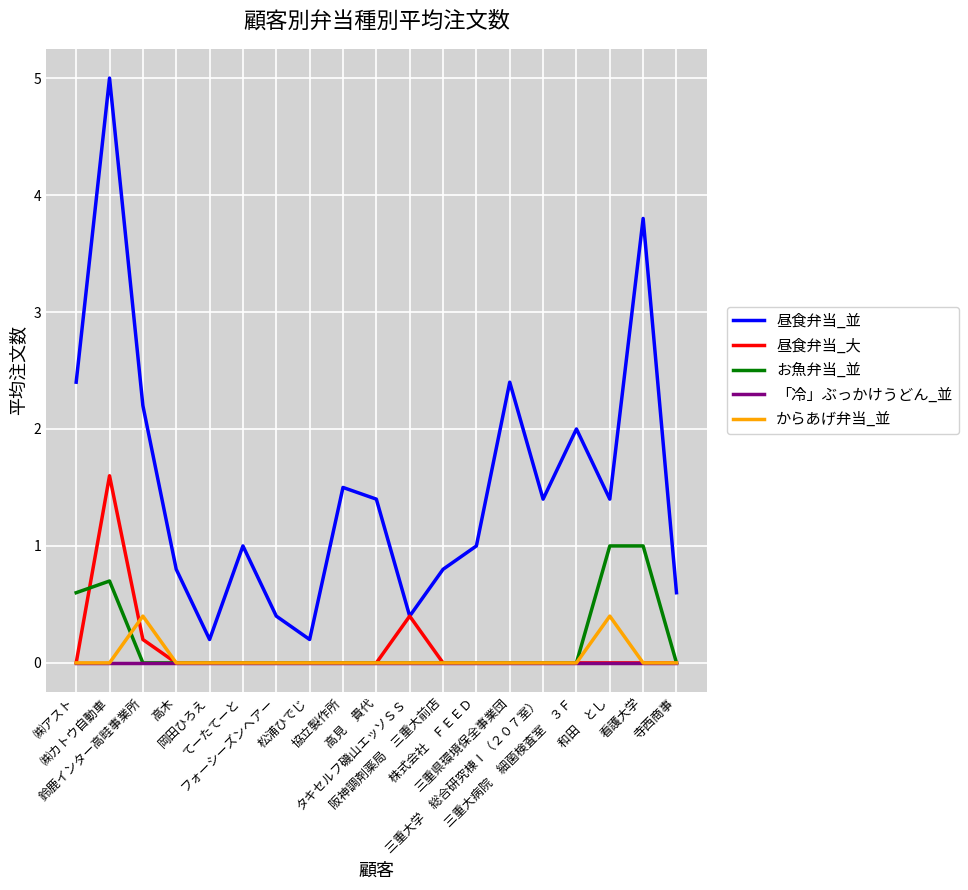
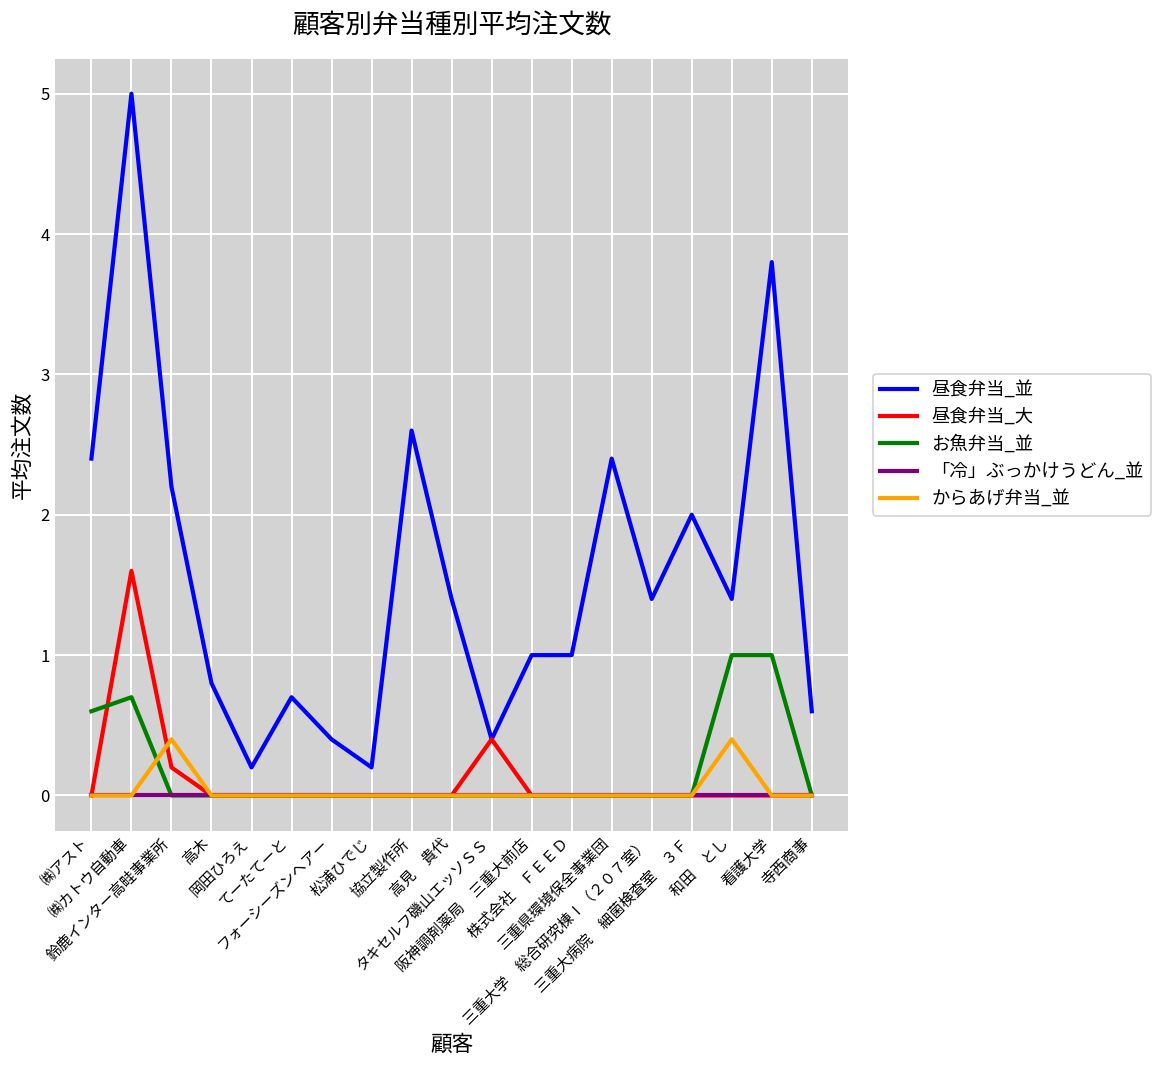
昼食弁当_並, てーたてーと: 1.0 -> 0.7
昼食弁当_並, 協立製作所: 1.5 -> 2.6
昼食弁当_並, 阪神調剤薬局 三重大前店: 0.8 -> 1.0
